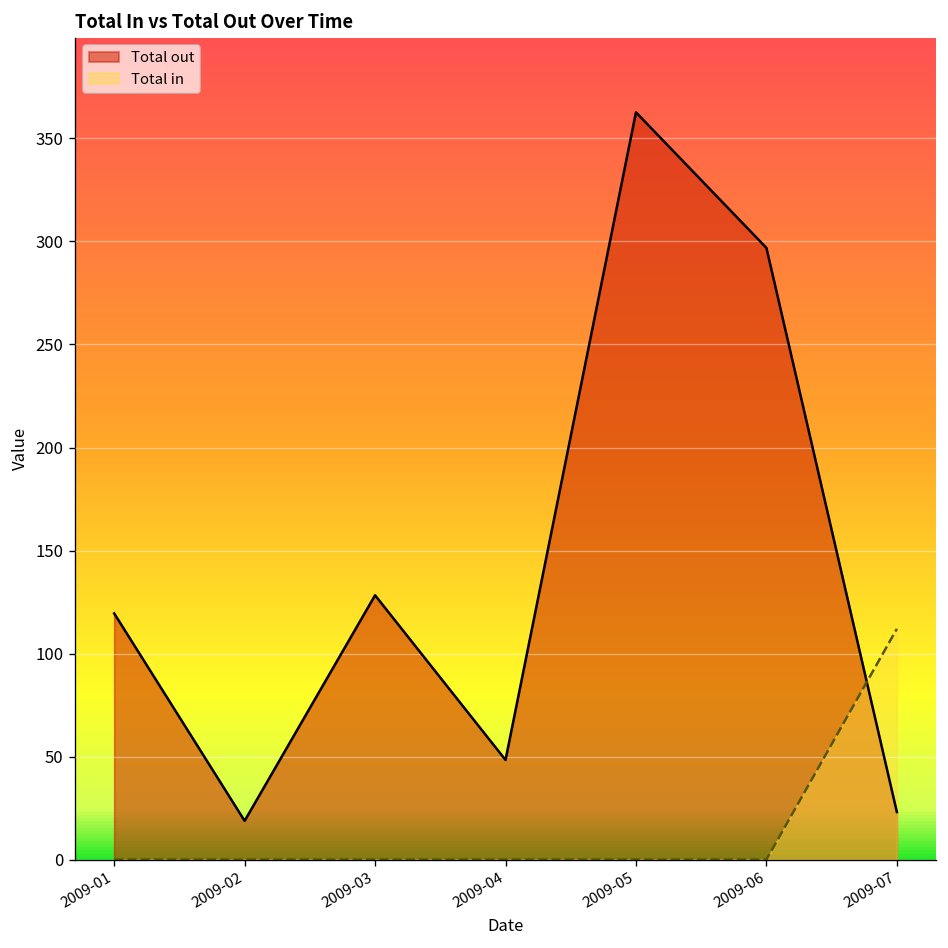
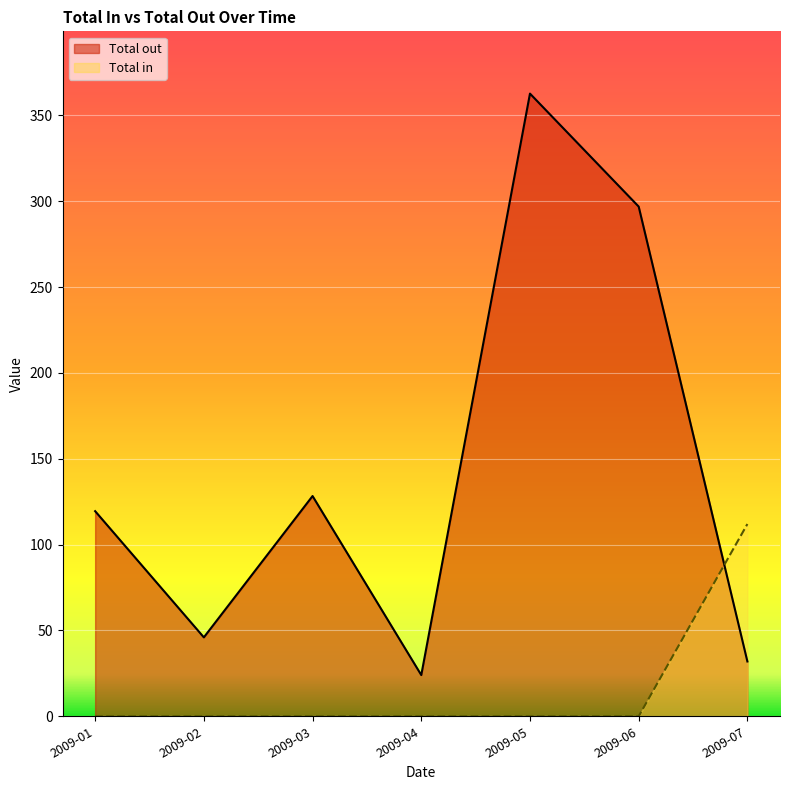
Total out, 2009-02: 19 -> 46
Total out, 2009-04: 48 -> 24
Total out, 2009-07: 23 -> 32
